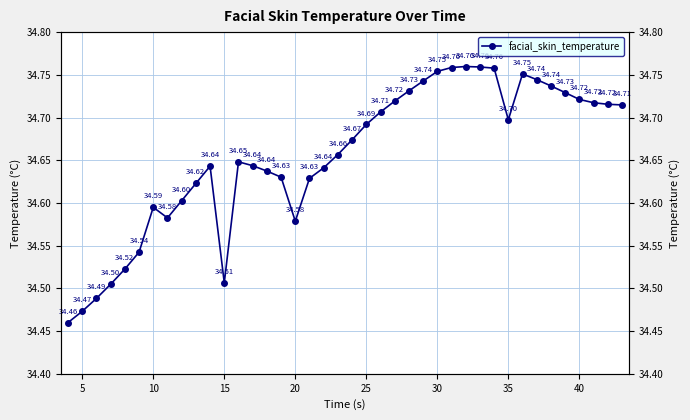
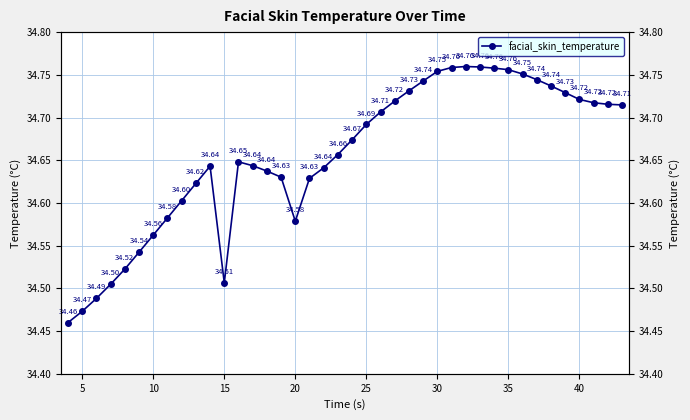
10: 34.59 -> 34.56
35: 34.70 -> 34.76
